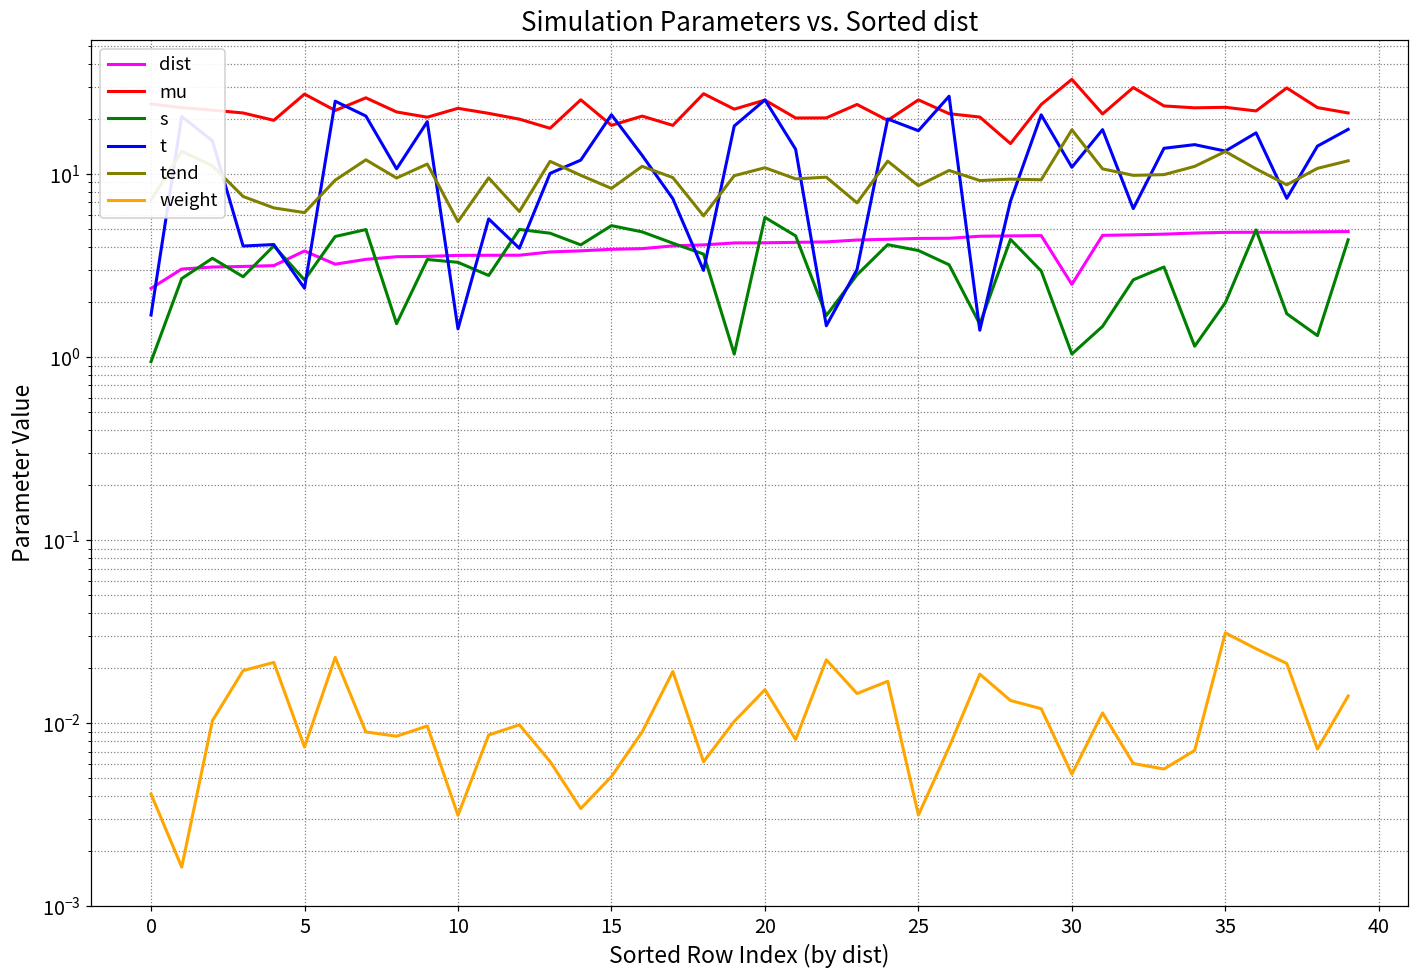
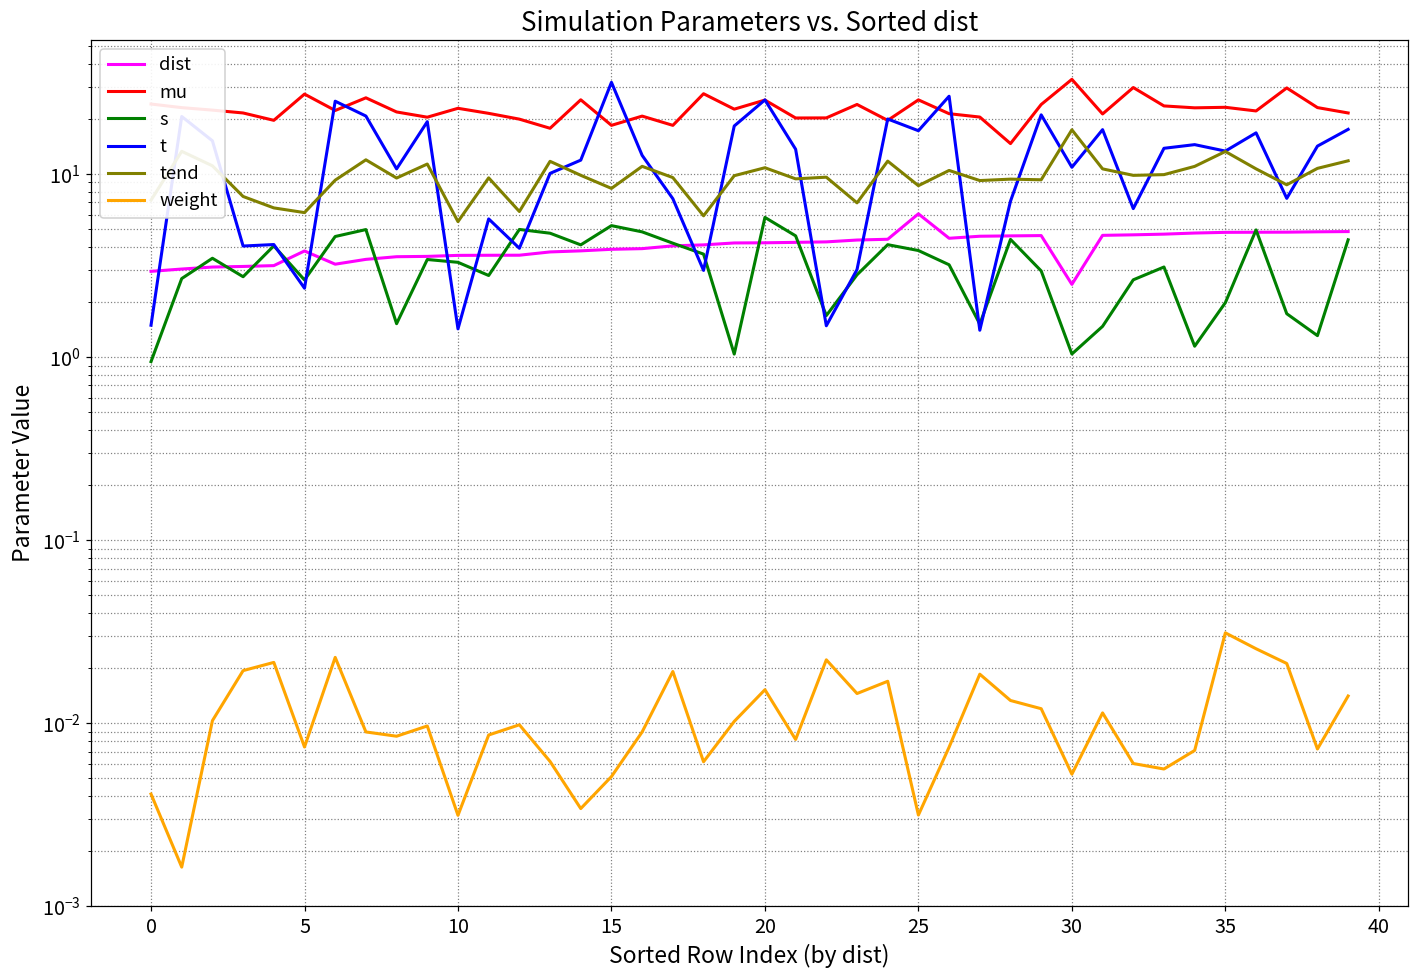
dist, 0: 2.4 -> 2.9
t, 0: 1.7 -> 1.5
t, 15: 21 -> 32
dist, 25: 4.4 -> 6.1
